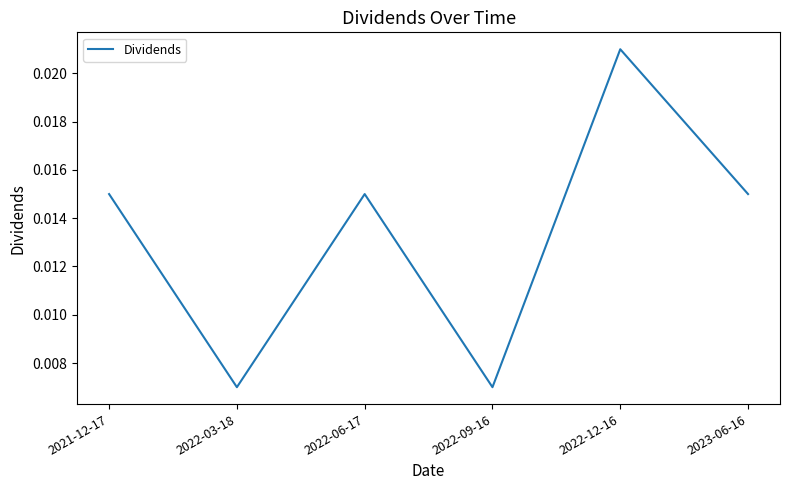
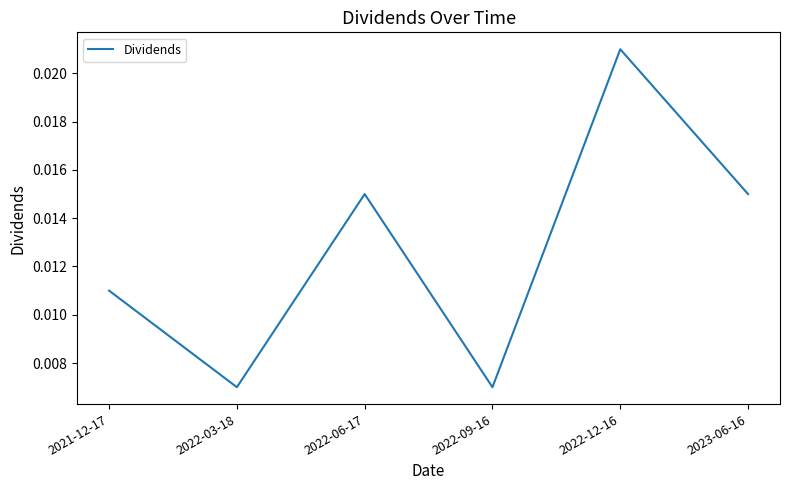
2021-12-17: 0.015 -> 0.011
